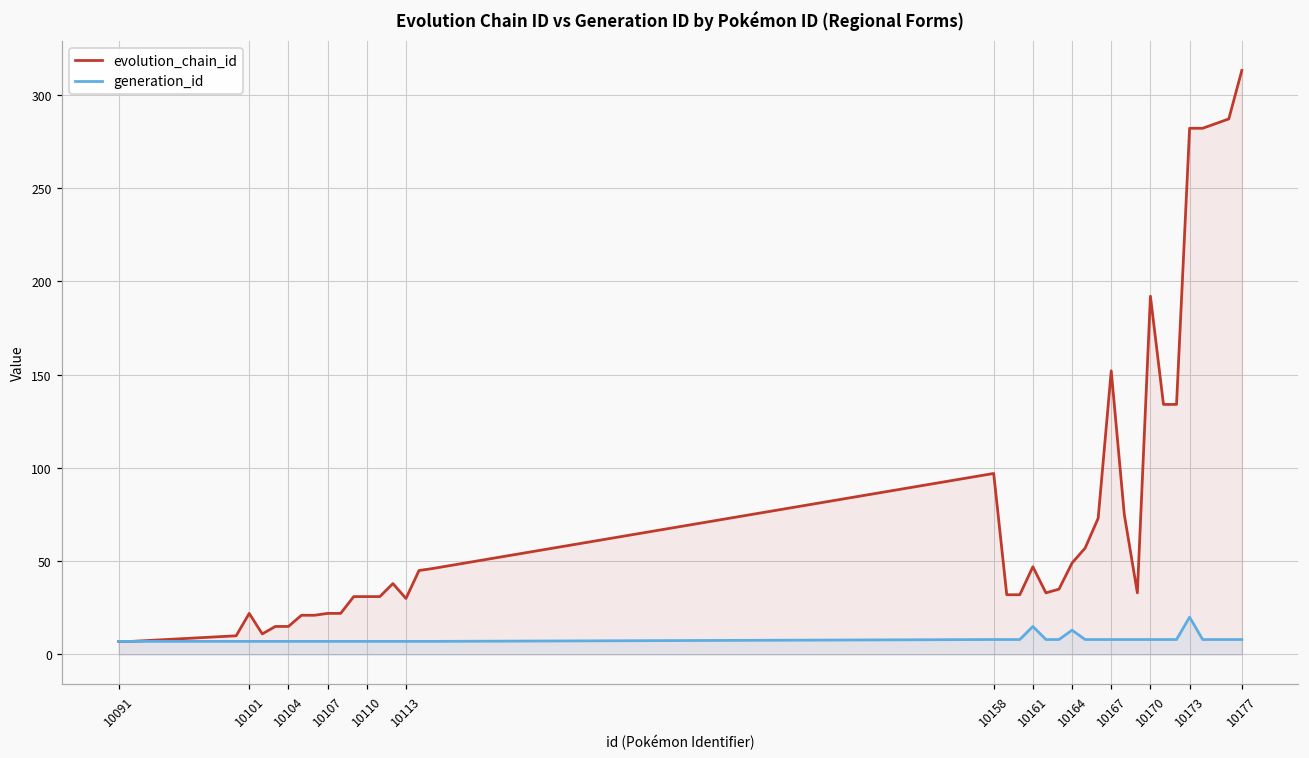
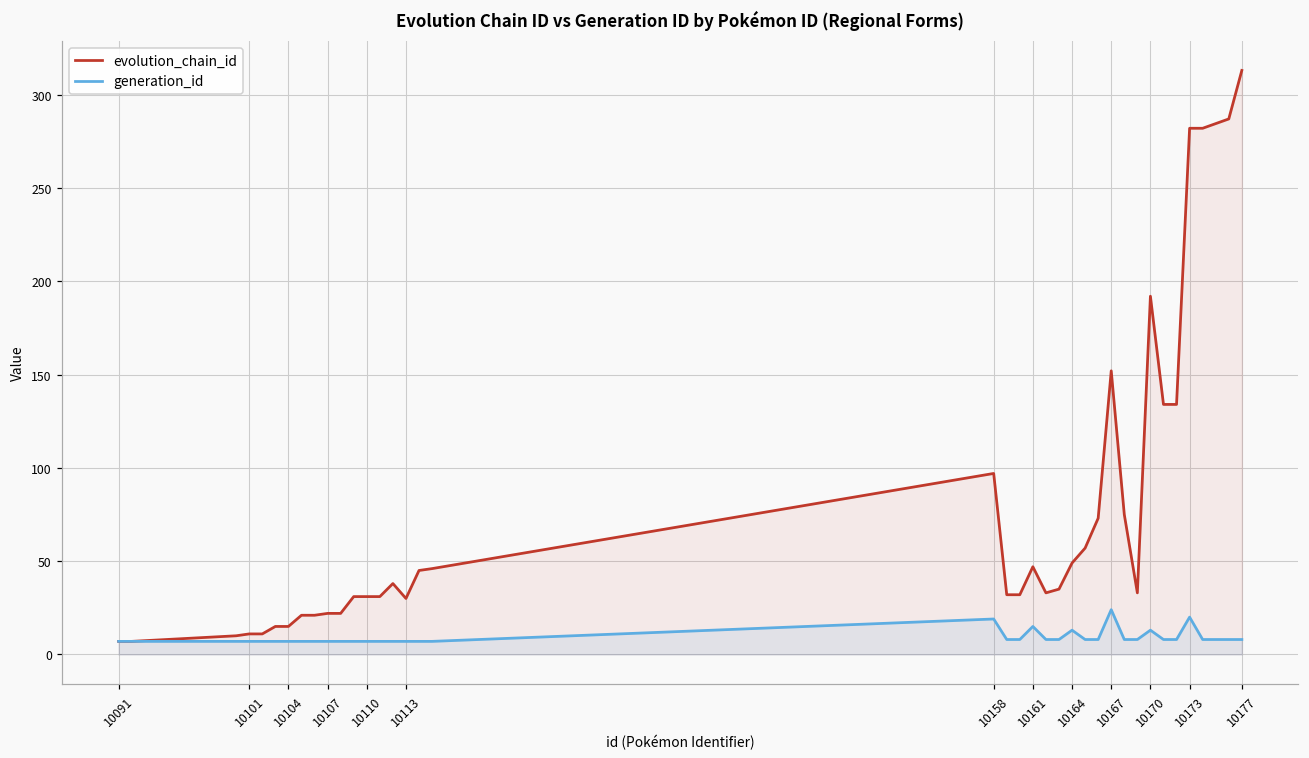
evolution_chain_id, 10101: 22 -> 11
generation_id, 10158: 8 -> 19
generation_id, 10167: 8 -> 24
generation_id, 10170: 8 -> 13
